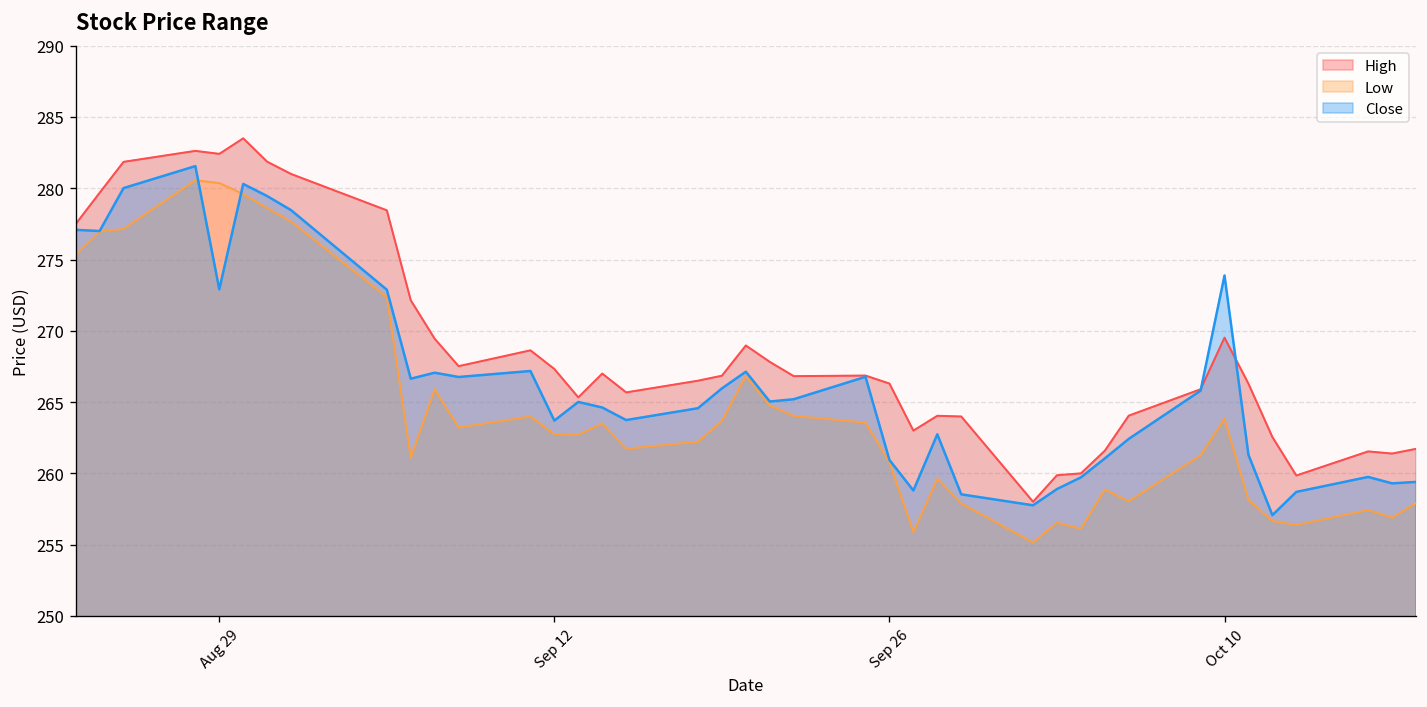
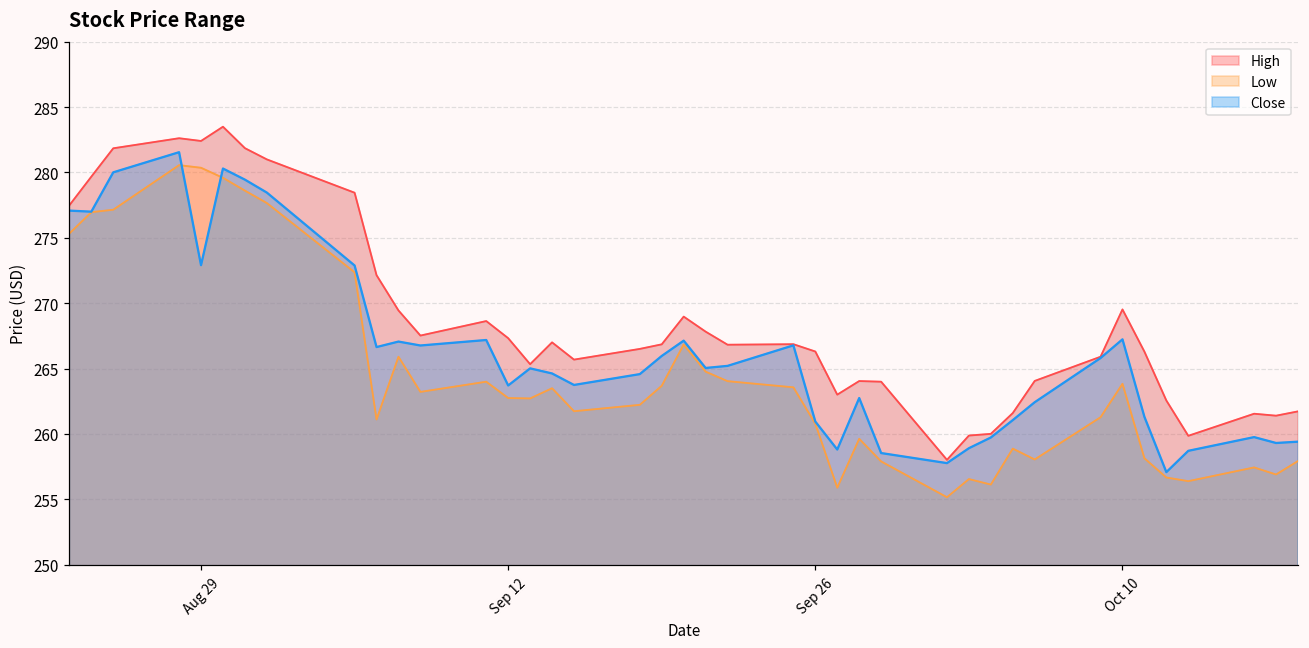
Close, Oct 10: 273.9 -> 267.2
